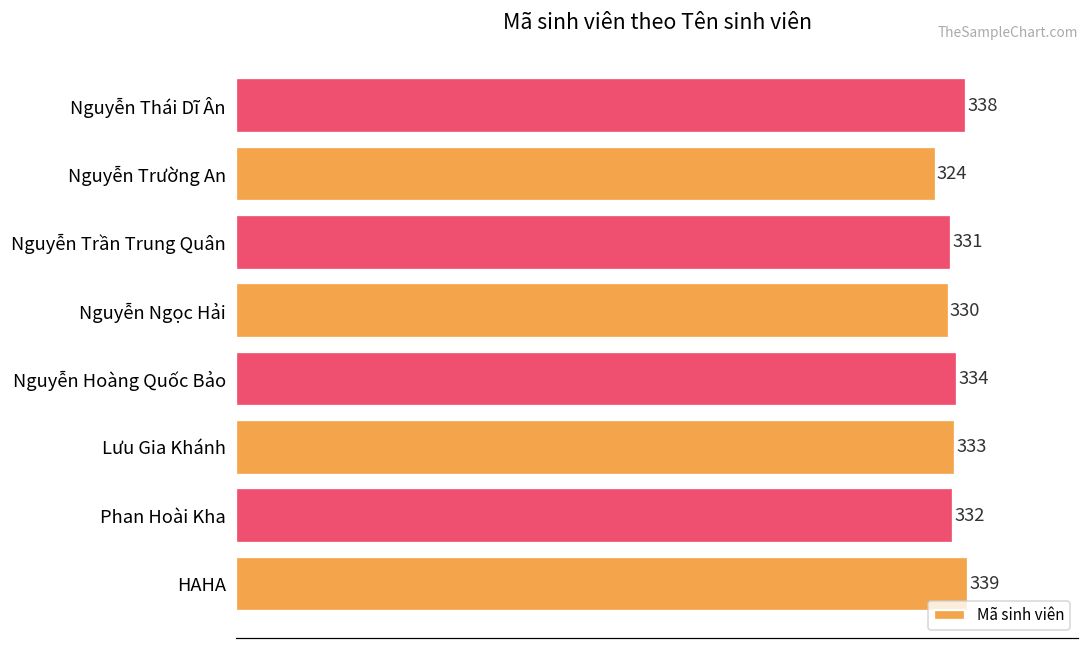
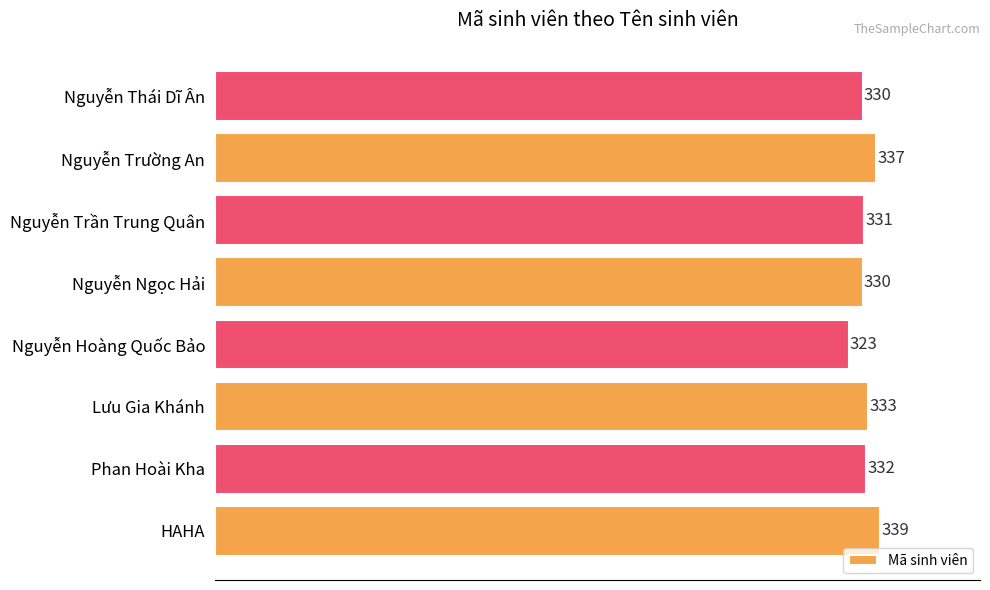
Nguyễn Thái Dĩ Ân: 338 -> 330
Nguyễn Trường An: 324 -> 337
Nguyễn Hoàng Quốc Bảo: 334 -> 323
